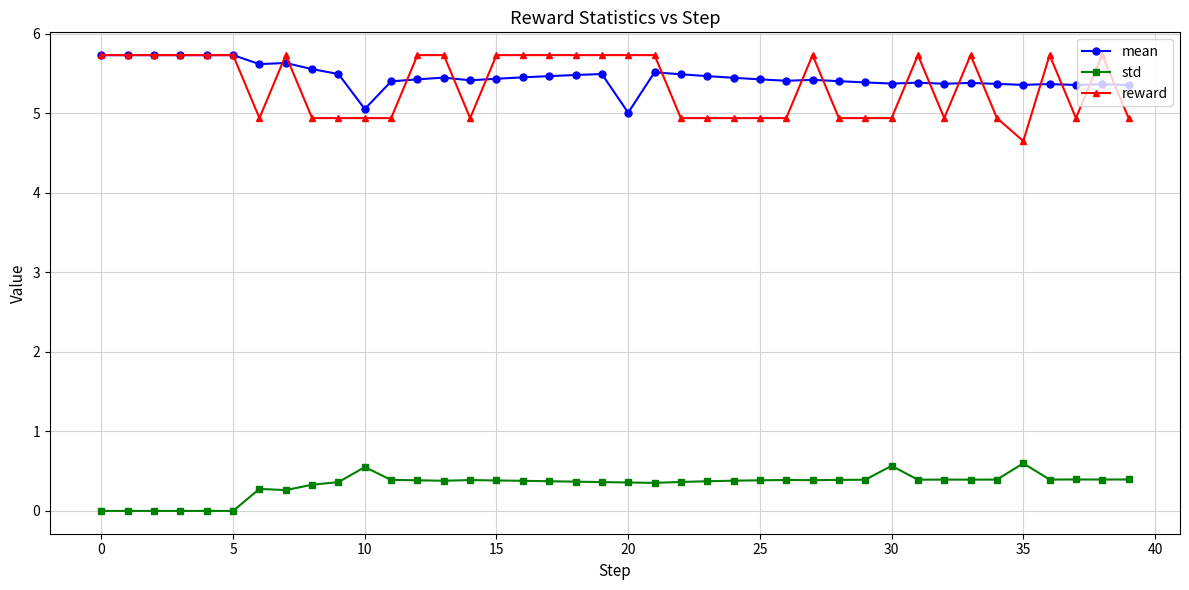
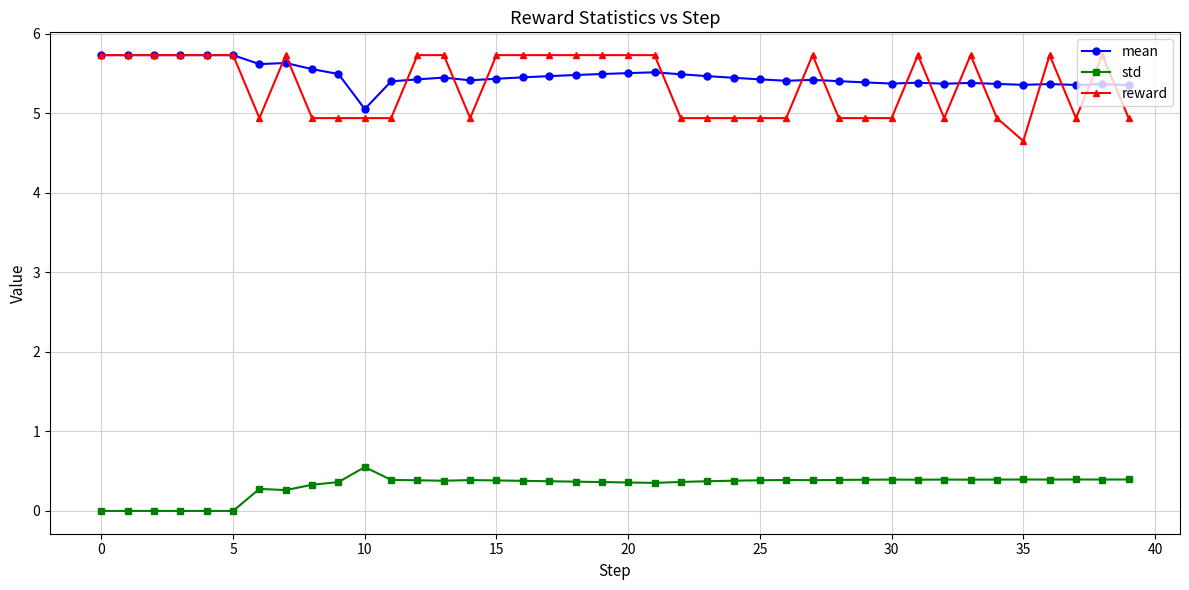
mean, 20: 5.0 -> 5.5
std, 30: 0.6 -> 0.4
std, 35: 0.6 -> 0.4
